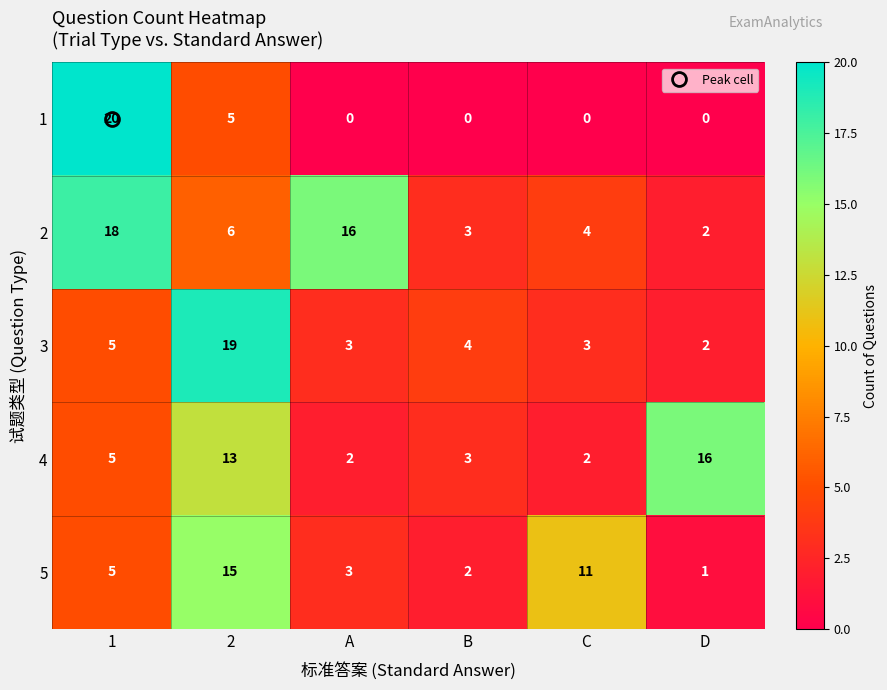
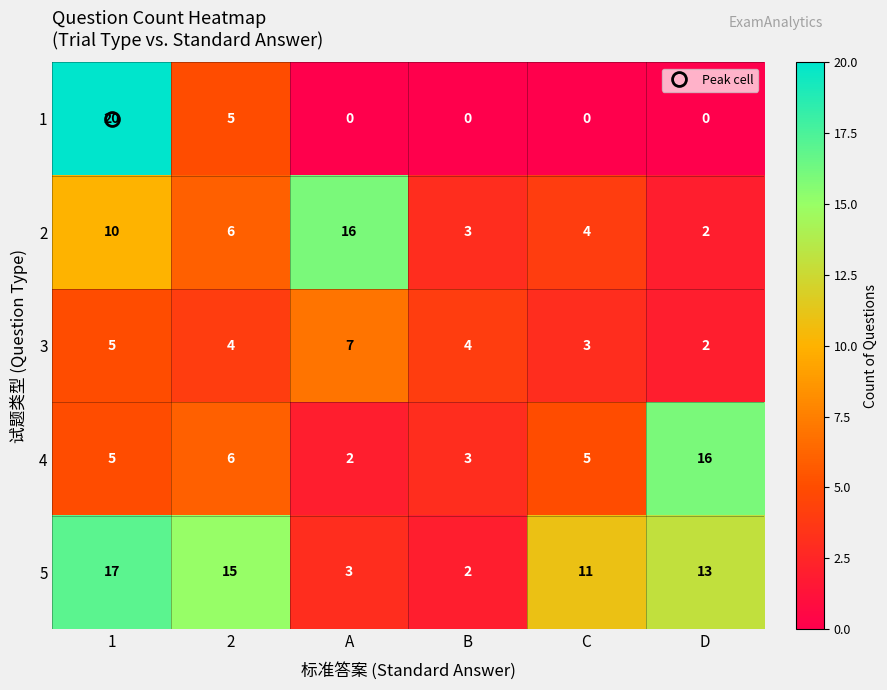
2, 1: 18 -> 10
3, 2: 19 -> 4
3, A: 3 -> 7
4, 2: 13 -> 6
4, C: 2 -> 5
5, 1: 5 -> 17
5, D: 1 -> 13
